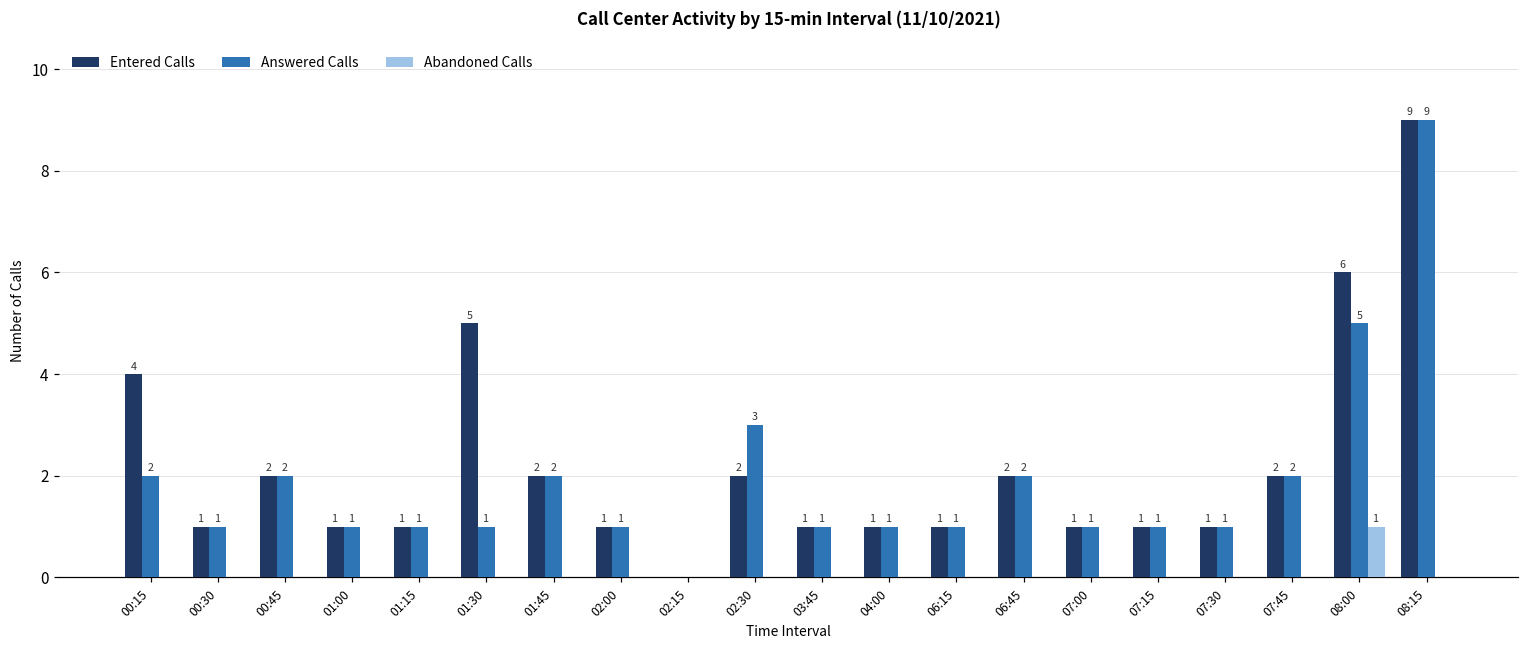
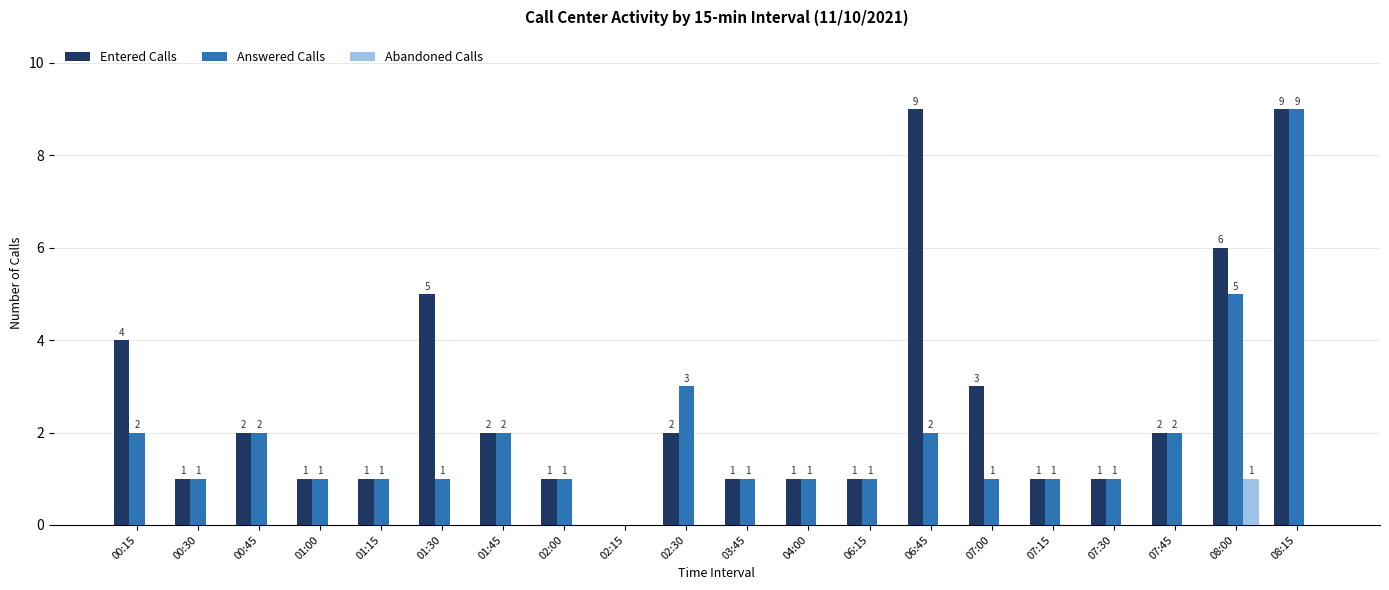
Entered Calls, 06:45: 2 -> 9
Entered Calls, 07:00: 1 -> 3
